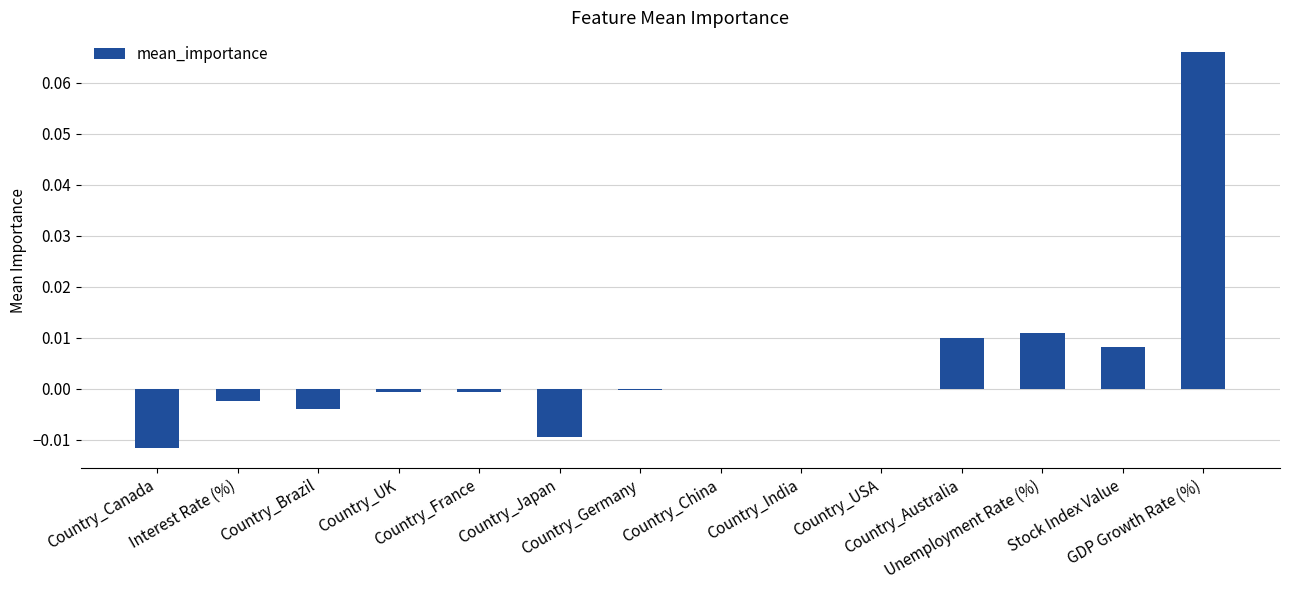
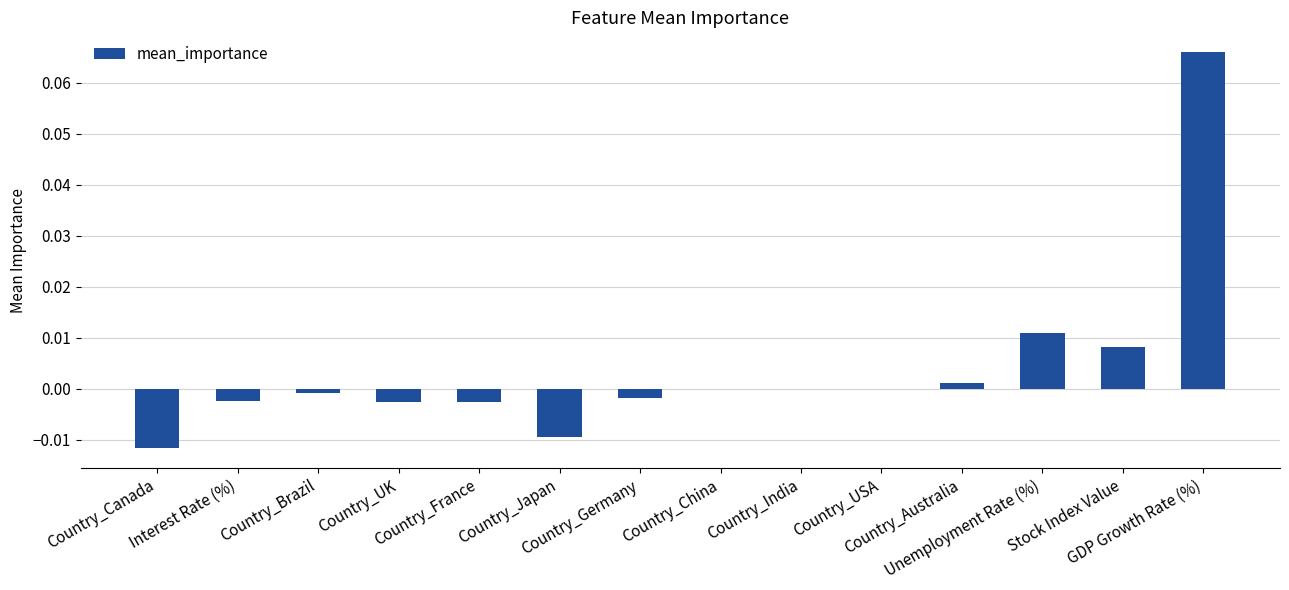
Country_Brazil: -0.004 -> -0.001
Country_UK: -0.001 -> -0.003
Country_France: -0.001 -> -0.002
Country_Germany: 0.000 -> -0.002
Country_Australia: 0.010 -> 0.001
